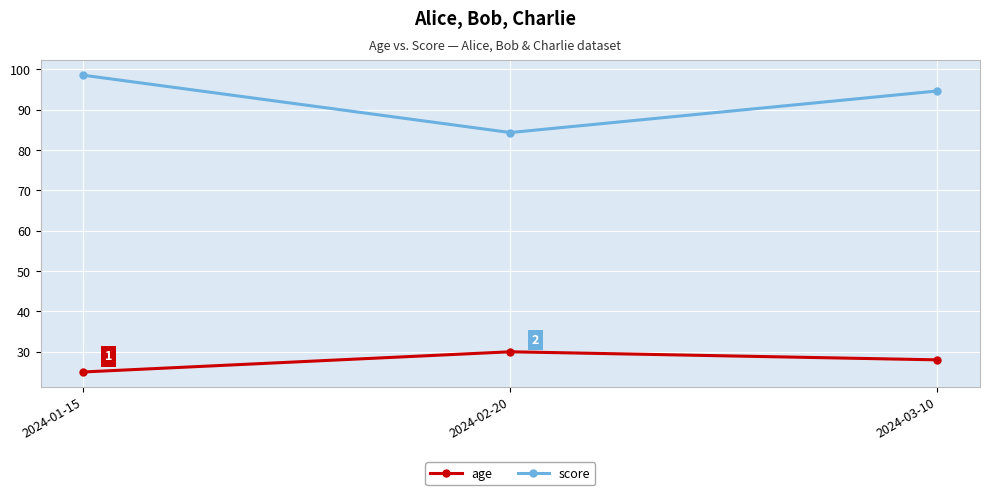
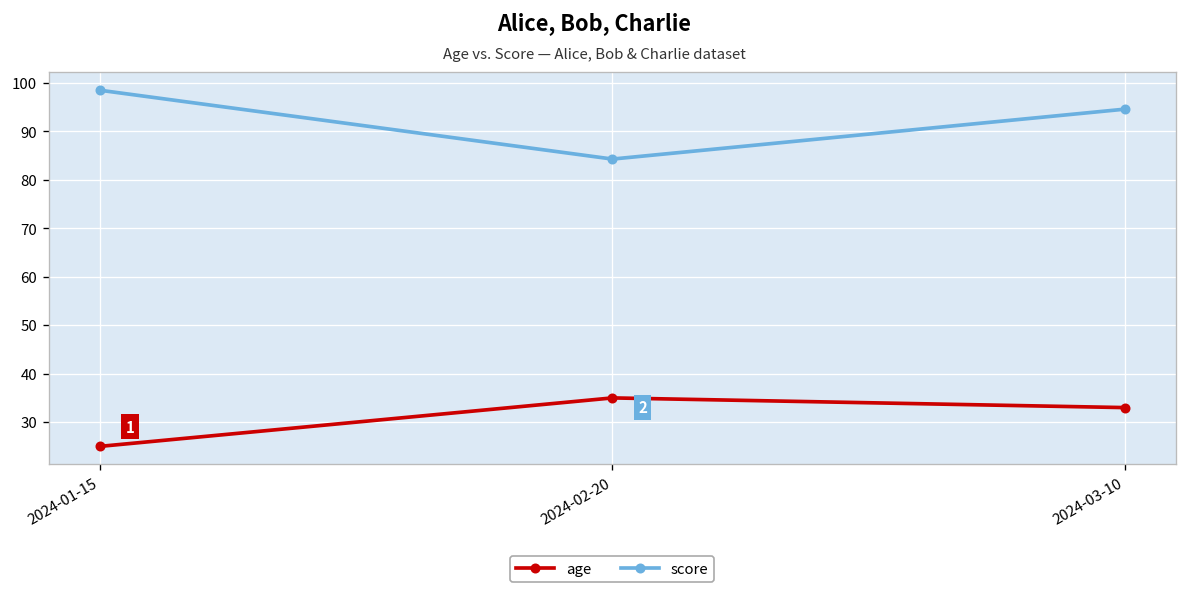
age, 2024-02-20: 30 -> 35
age, 2024-03-10: 28 -> 33
